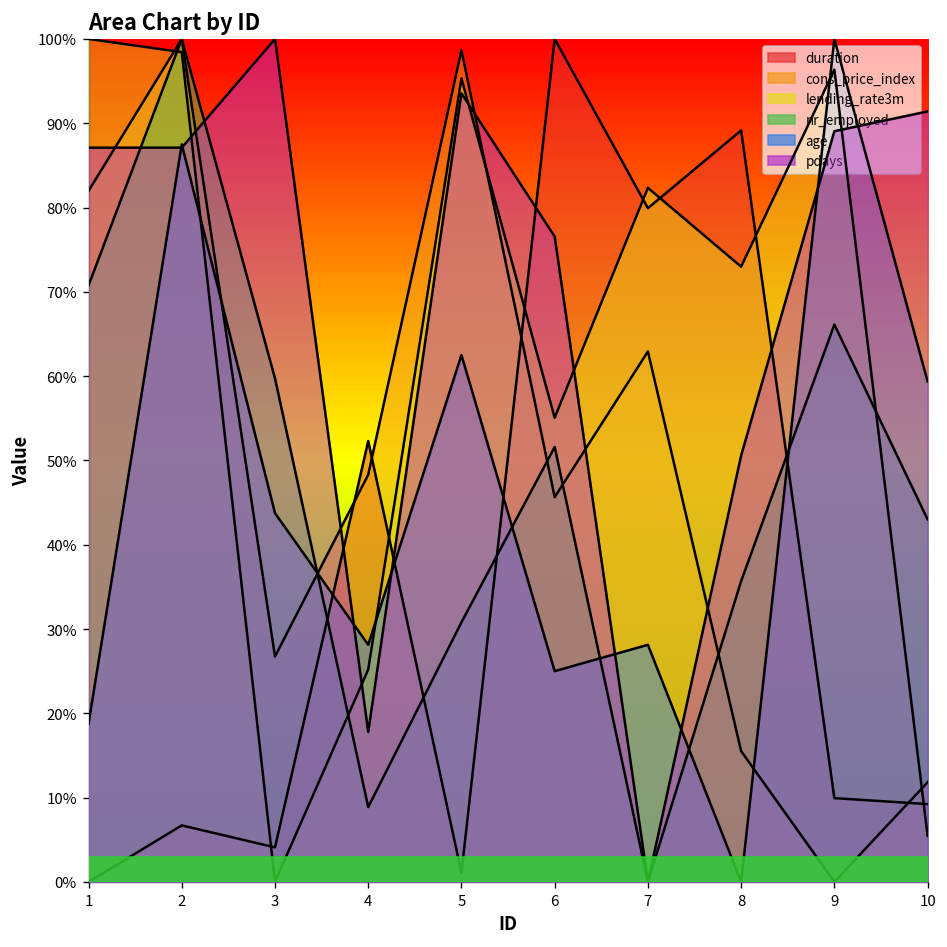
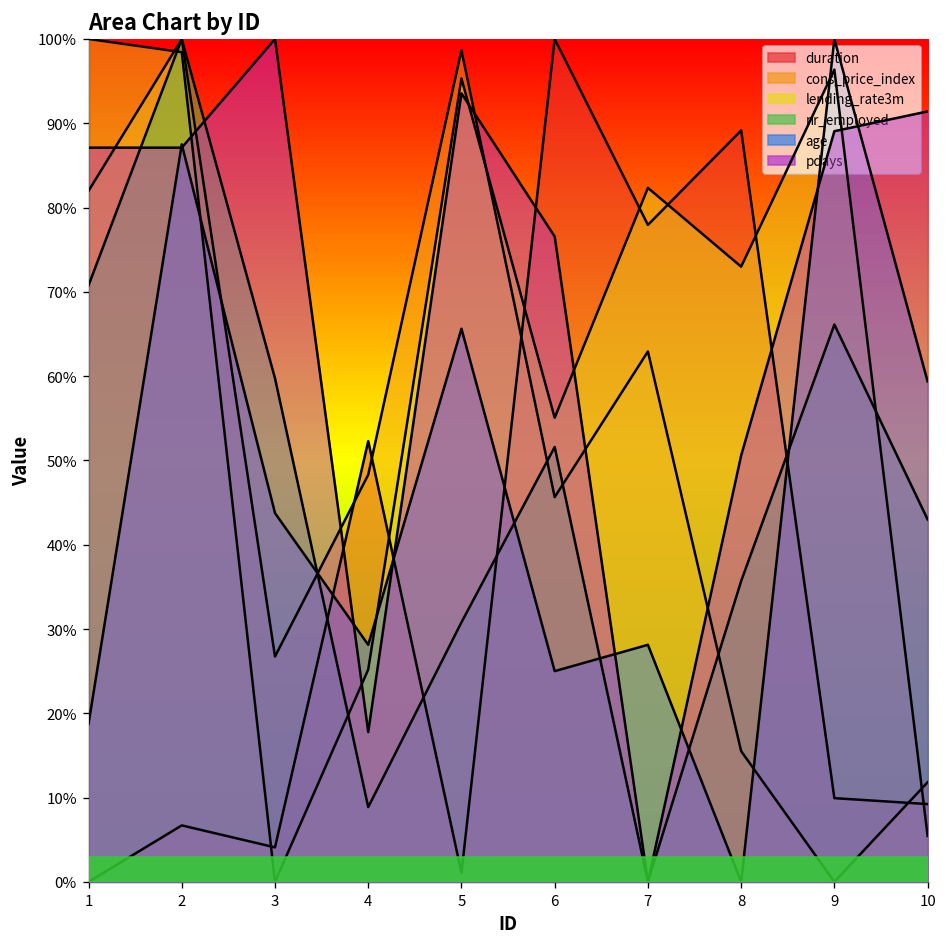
age, 5: 63% -> 66%
duration, 7: 80% -> 78%
